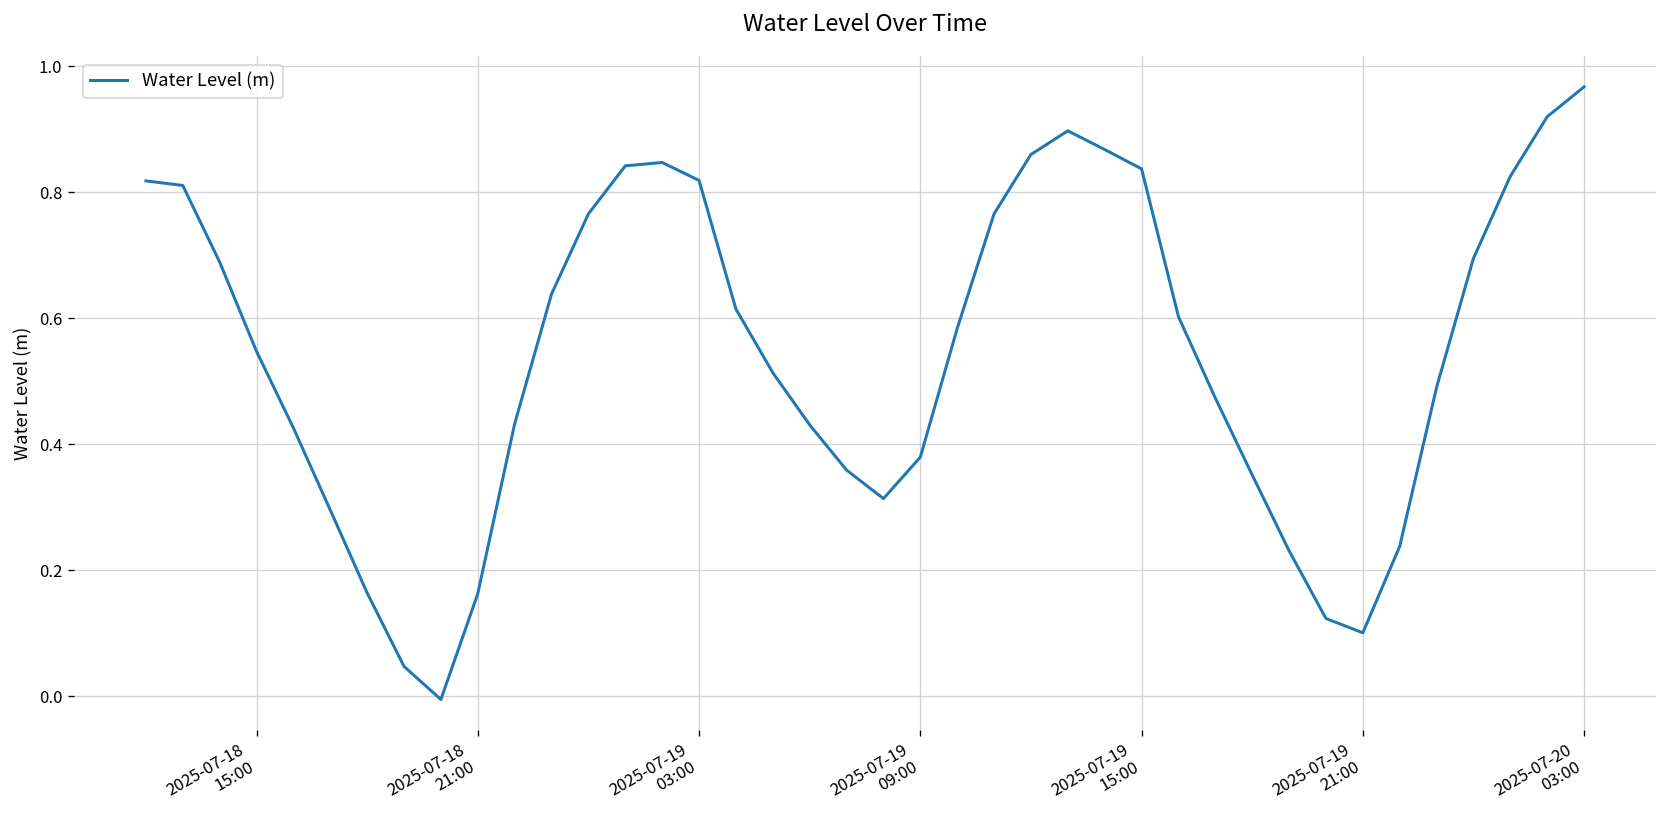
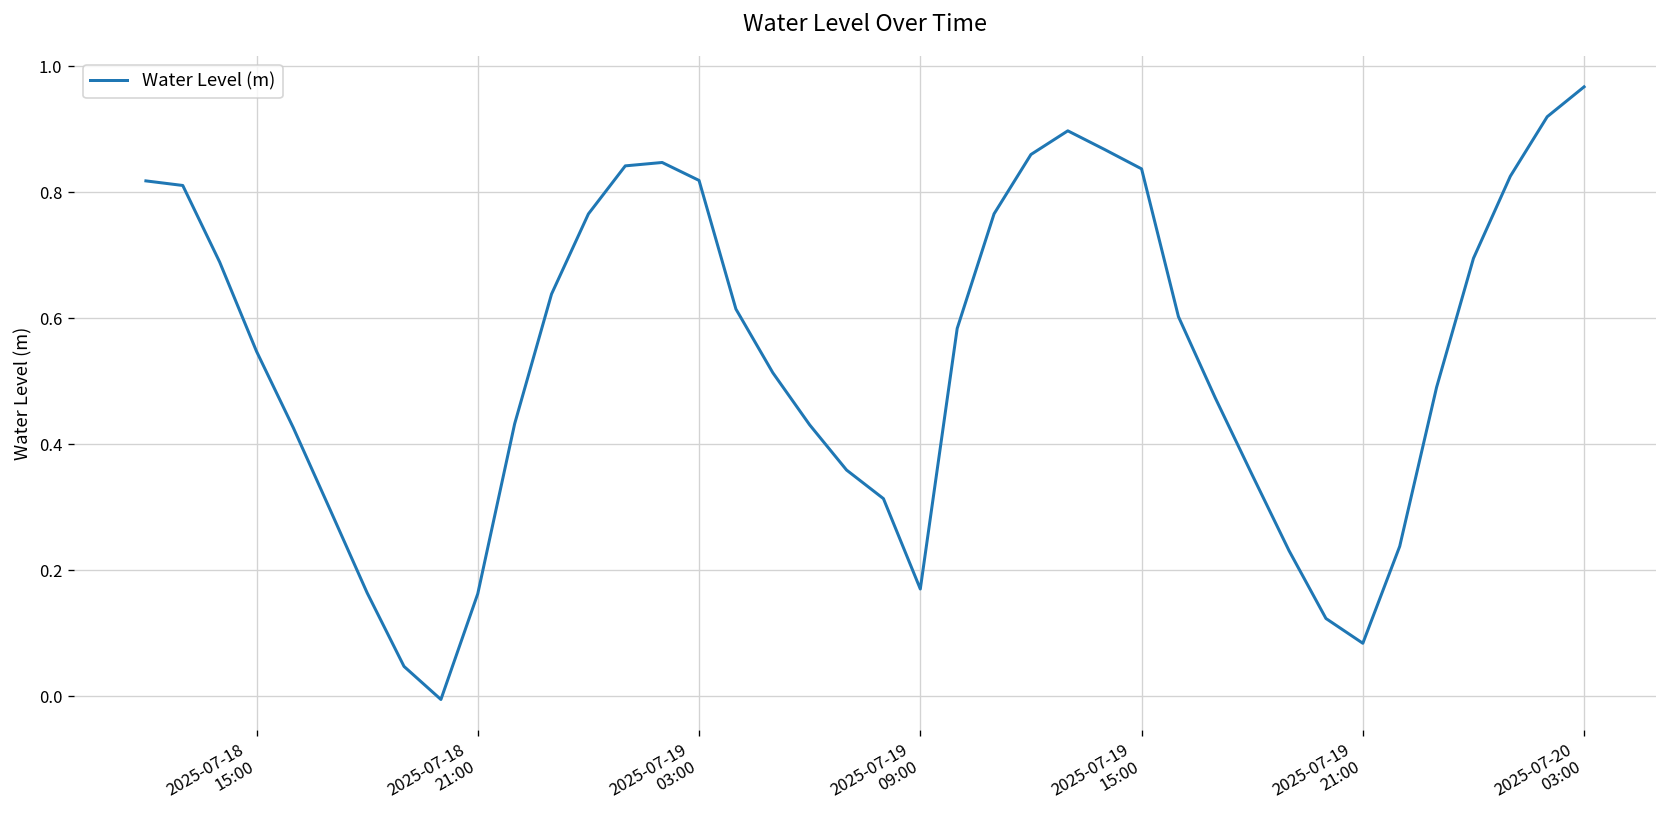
2025-07-19 09:00: 0.38 -> 0.17
2025-07-19 21:00: 0.10 -> 0.08
